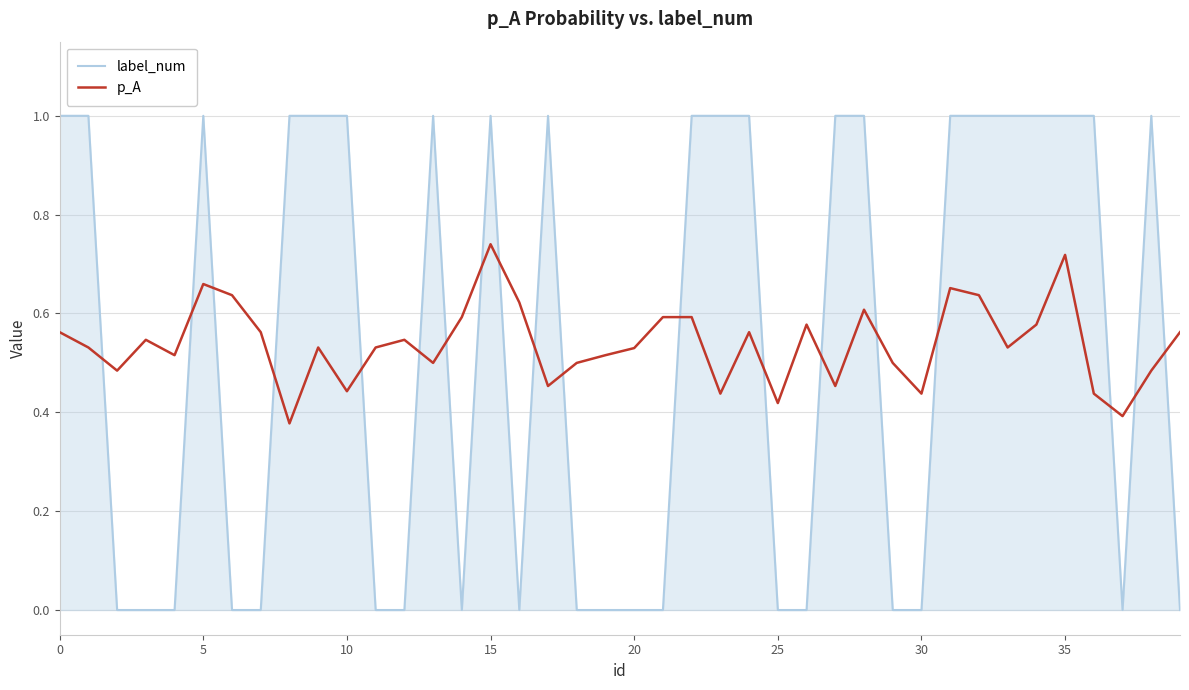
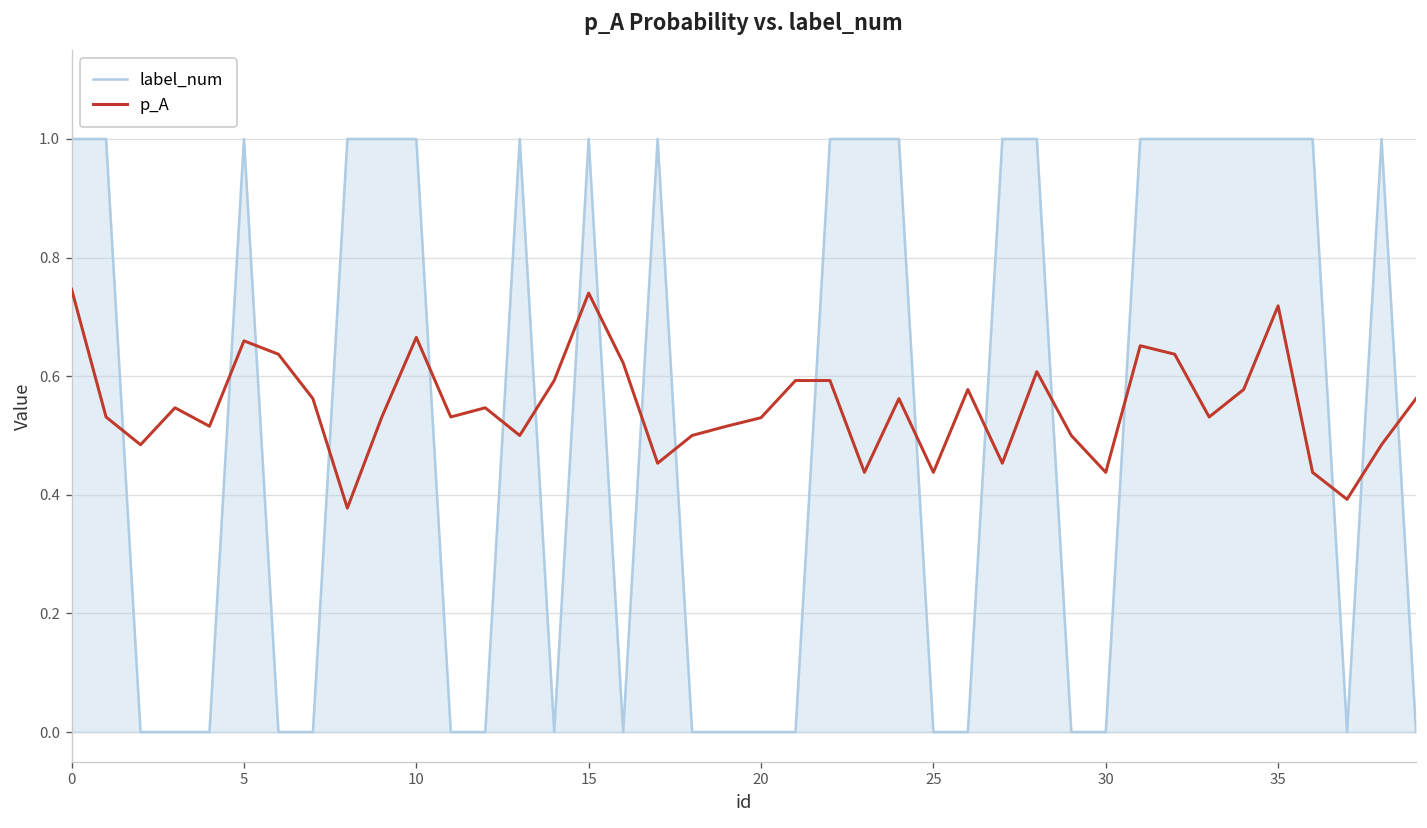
p_A, 0: 0.56 -> 0.75
p_A, 10: 0.44 -> 0.67
p_A, 25: 0.42 -> 0.44
